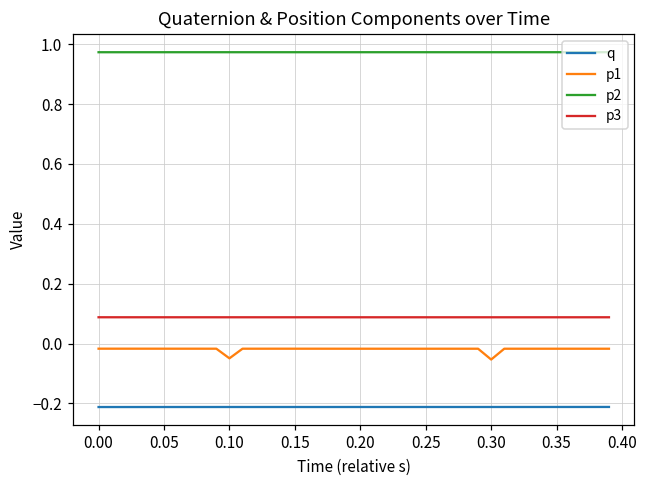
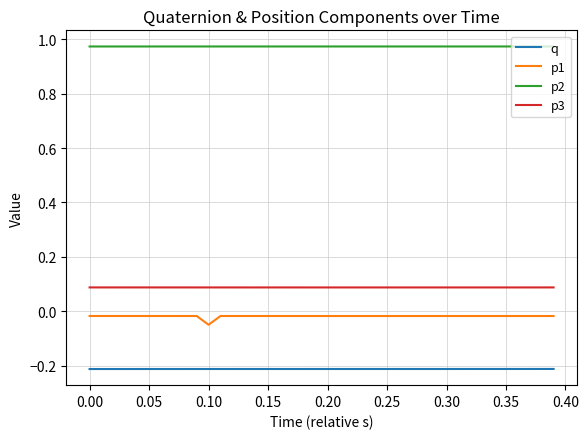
p1, 0.30: -0.05 -> -0.02
